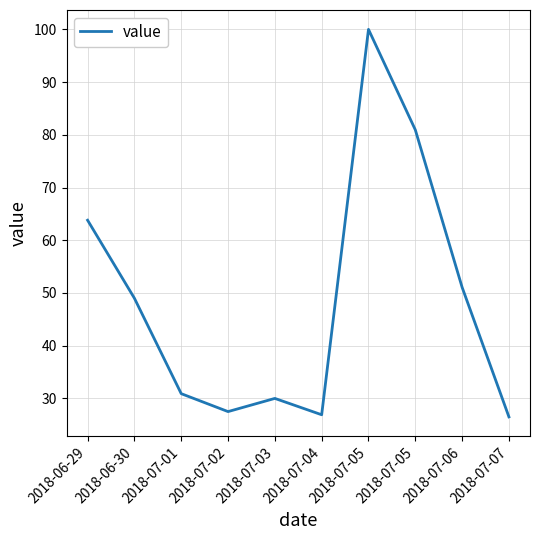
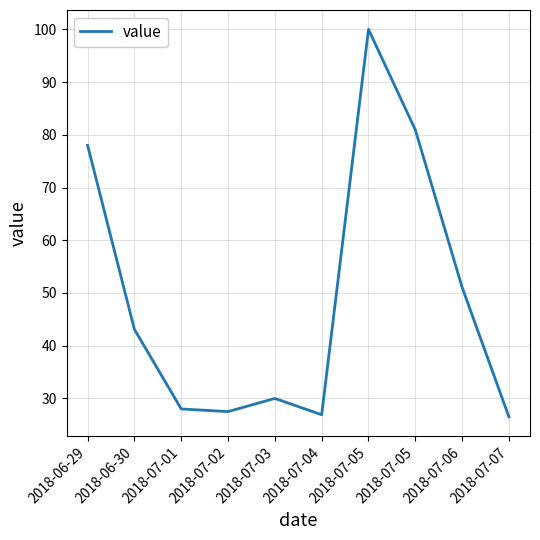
2018-06-29: 64 -> 78
2018-06-30: 49 -> 43
2018-07-01: 31 -> 28
